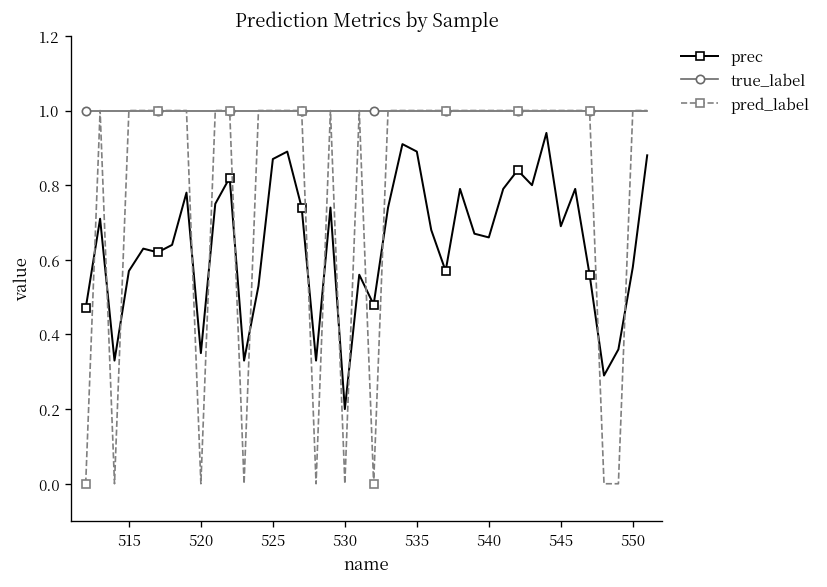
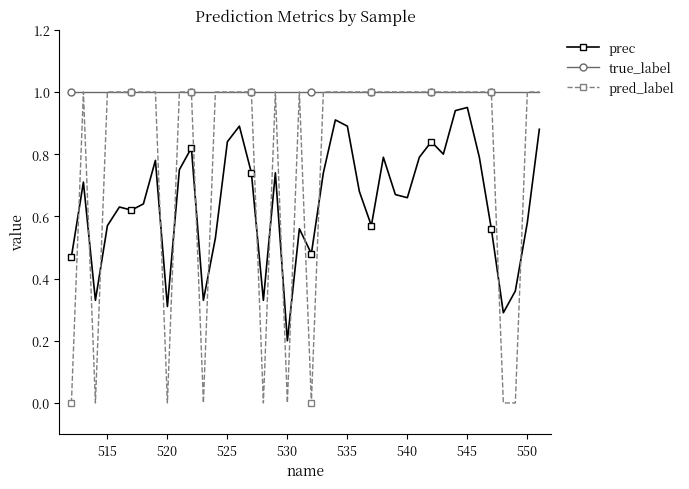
prec, 520: 0.35 -> 0.31
prec, 525: 0.87 -> 0.84
prec, 545: 0.69 -> 0.95
